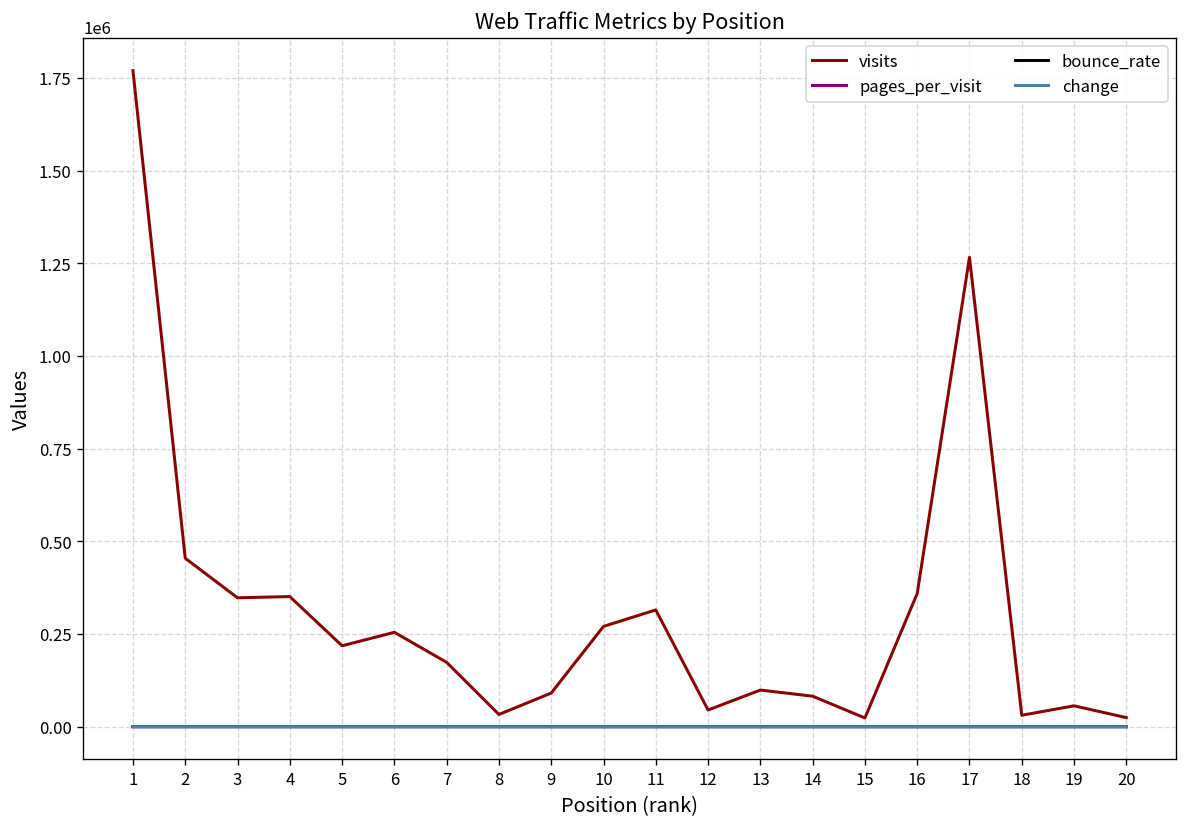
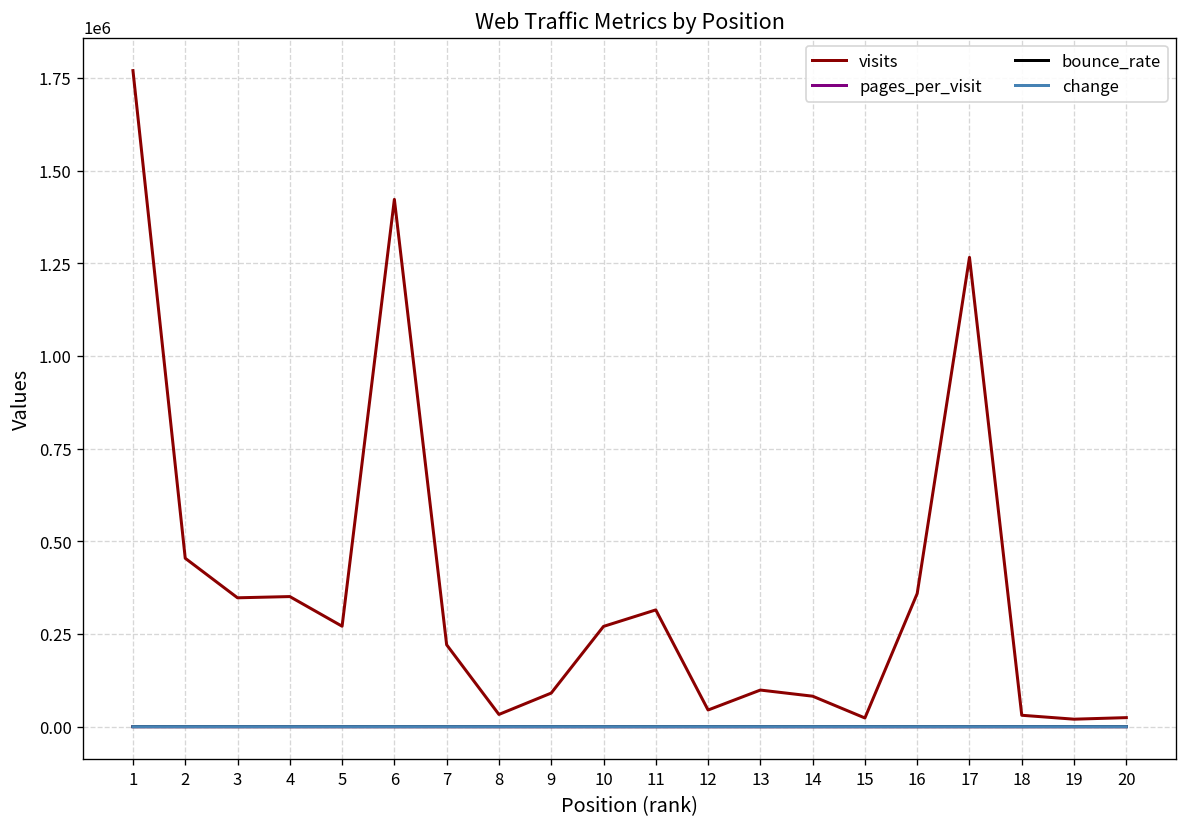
visits, 5: 220000 -> 270000
visits, 6: 250000 -> 1420000
visits, 7: 170000 -> 220000
visits, 19: 60000 -> 20000
